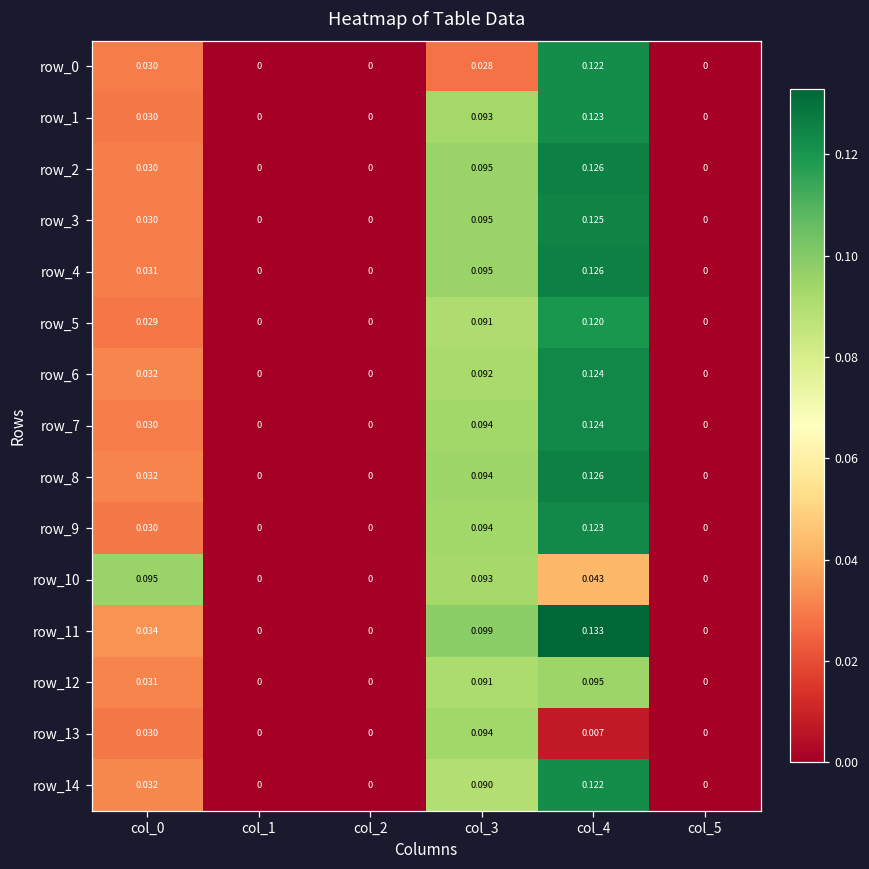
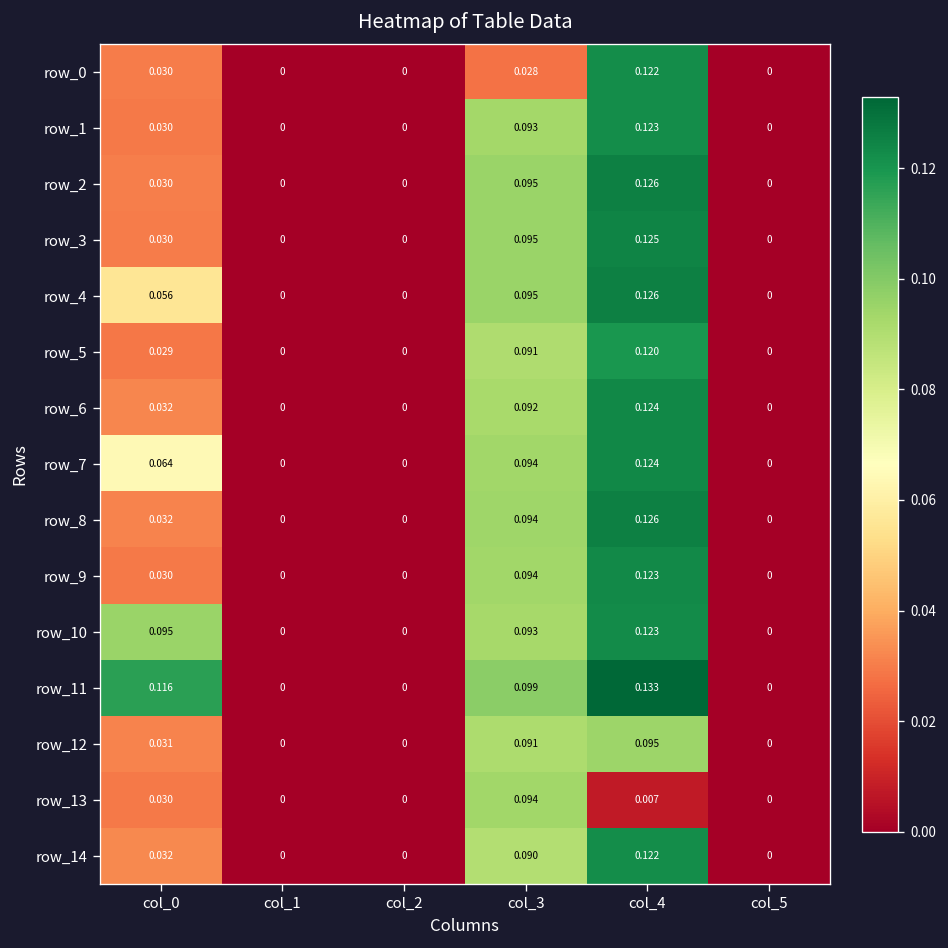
row_4, col_0: 0.031 -> 0.056
row_7, col_0: 0.030 -> 0.064
row_10, col_4: 0.043 -> 0.123
row_11, col_0: 0.034 -> 0.116
